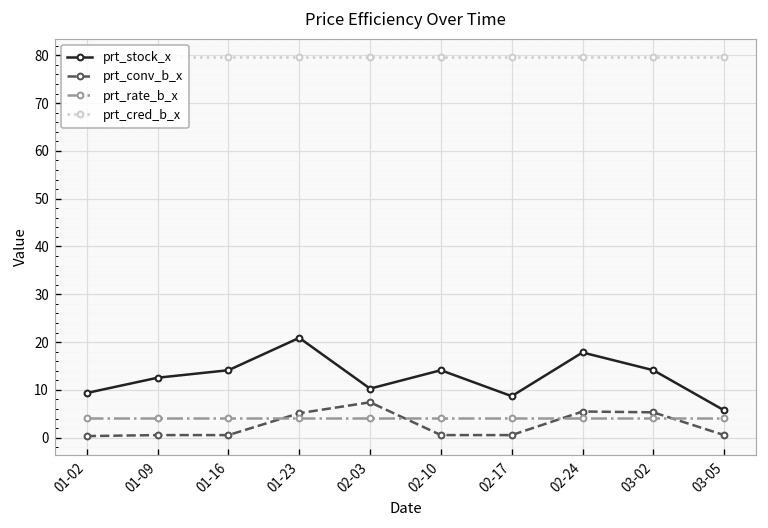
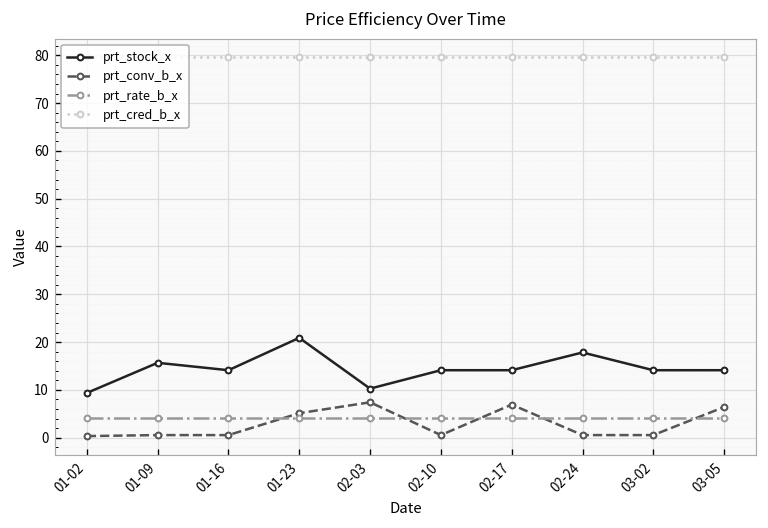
prt_stock_x, 01-09: 13 -> 16
prt_stock_x, 02-17: 9 -> 14
prt_conv_b_x, 02-17: 1 -> 7
prt_conv_b_x, 02-24: 5 -> 1
prt_conv_b_x, 03-02: 5 -> 1
prt_stock_x, 03-05: 6 -> 14
prt_conv_b_x, 03-05: 1 -> 6
